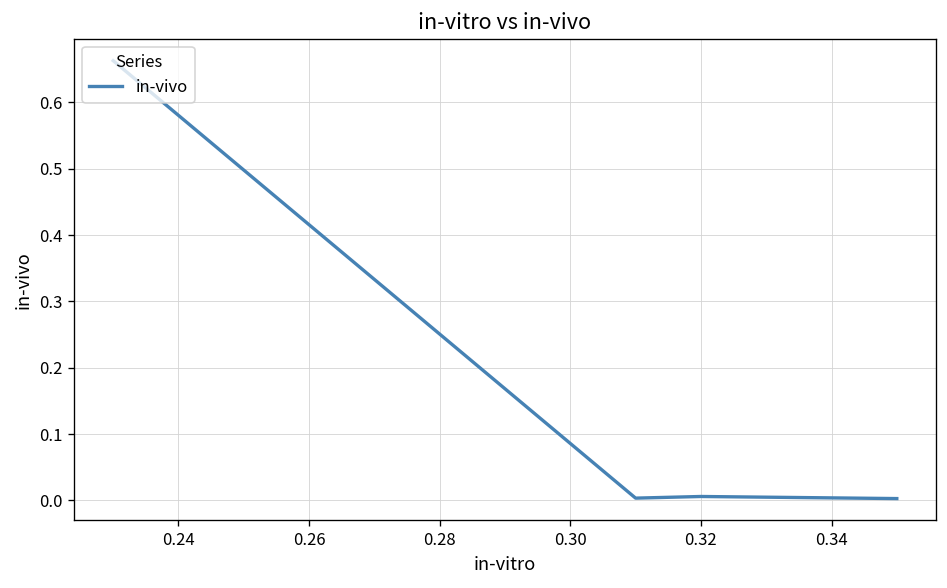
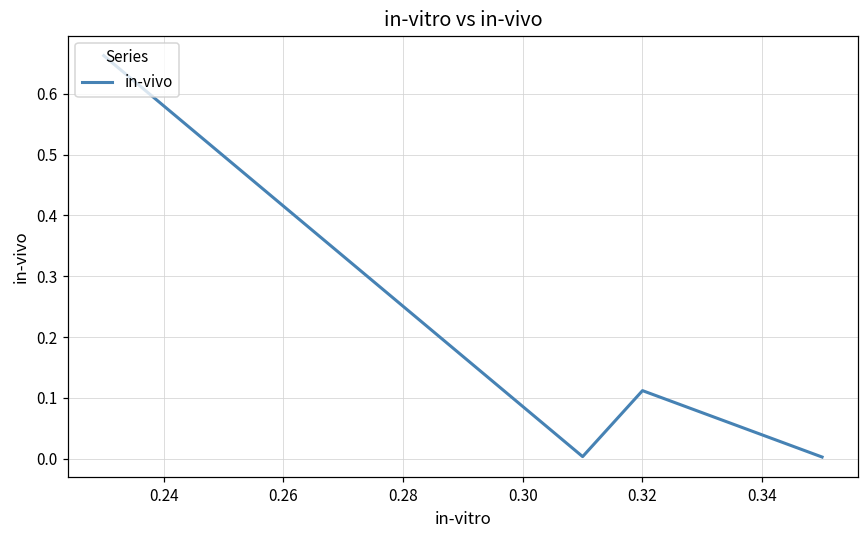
0.32: 0.01 -> 0.11
